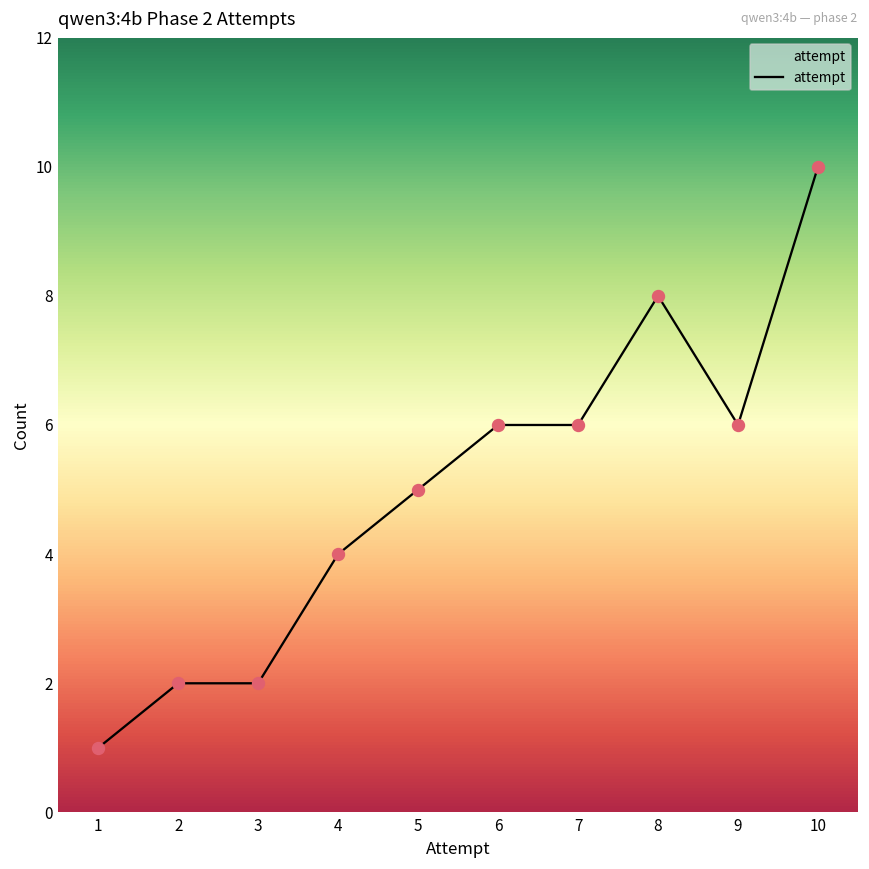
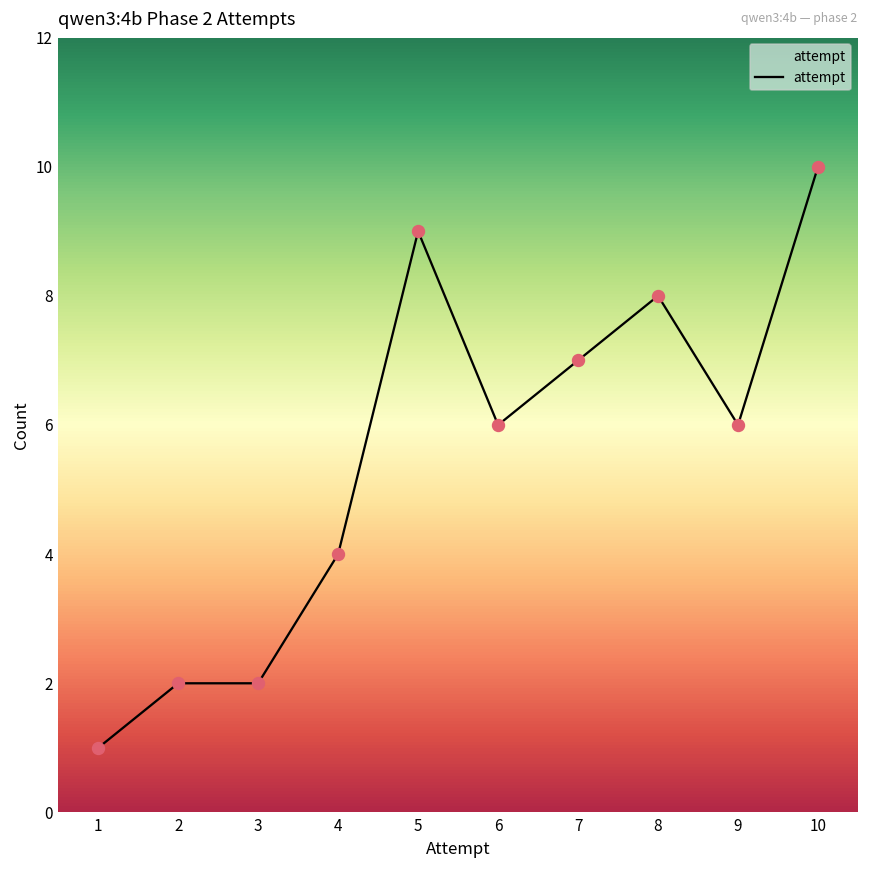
5: 5 -> 9
7: 6 -> 7
